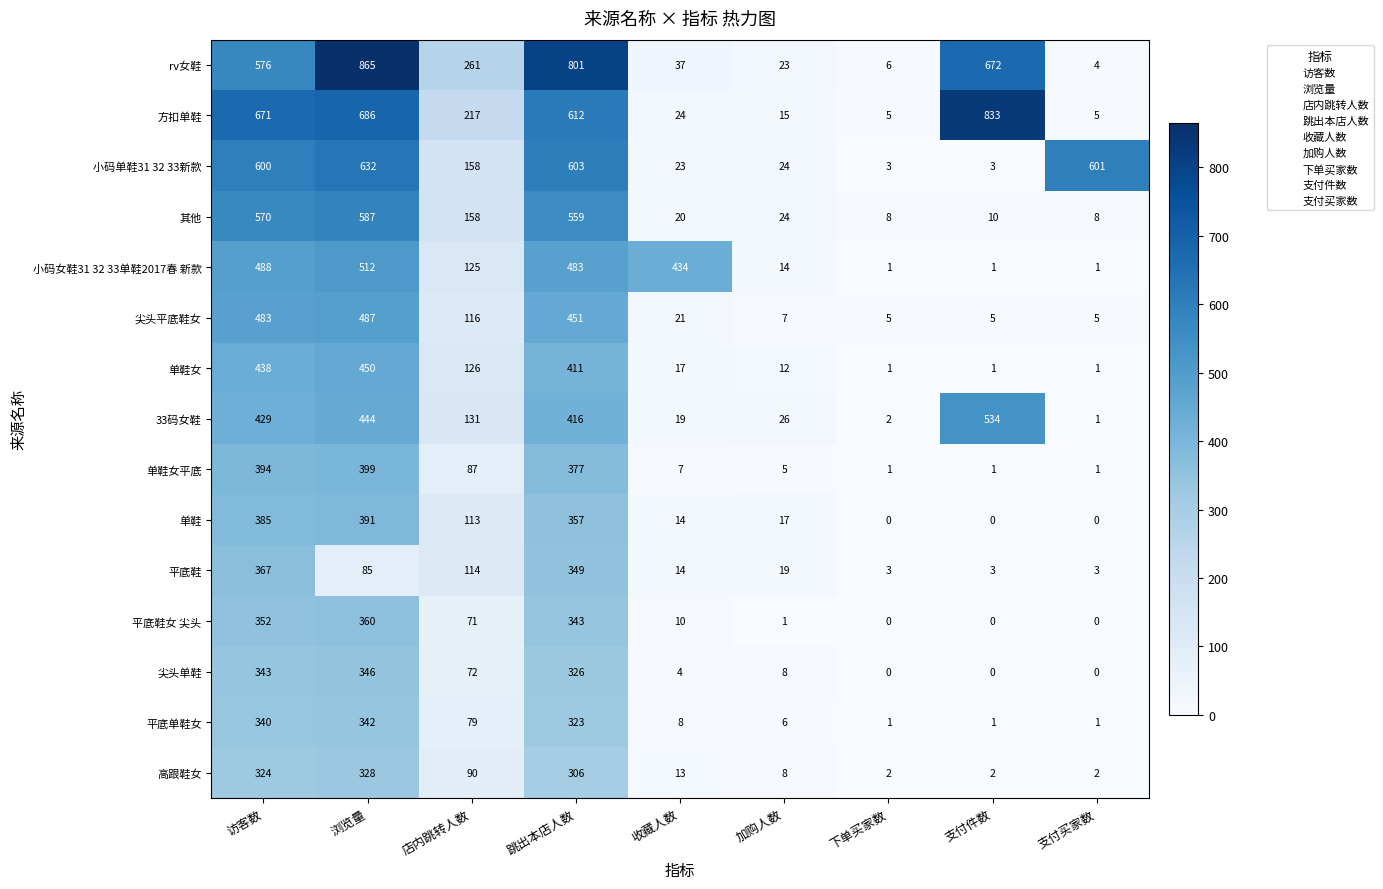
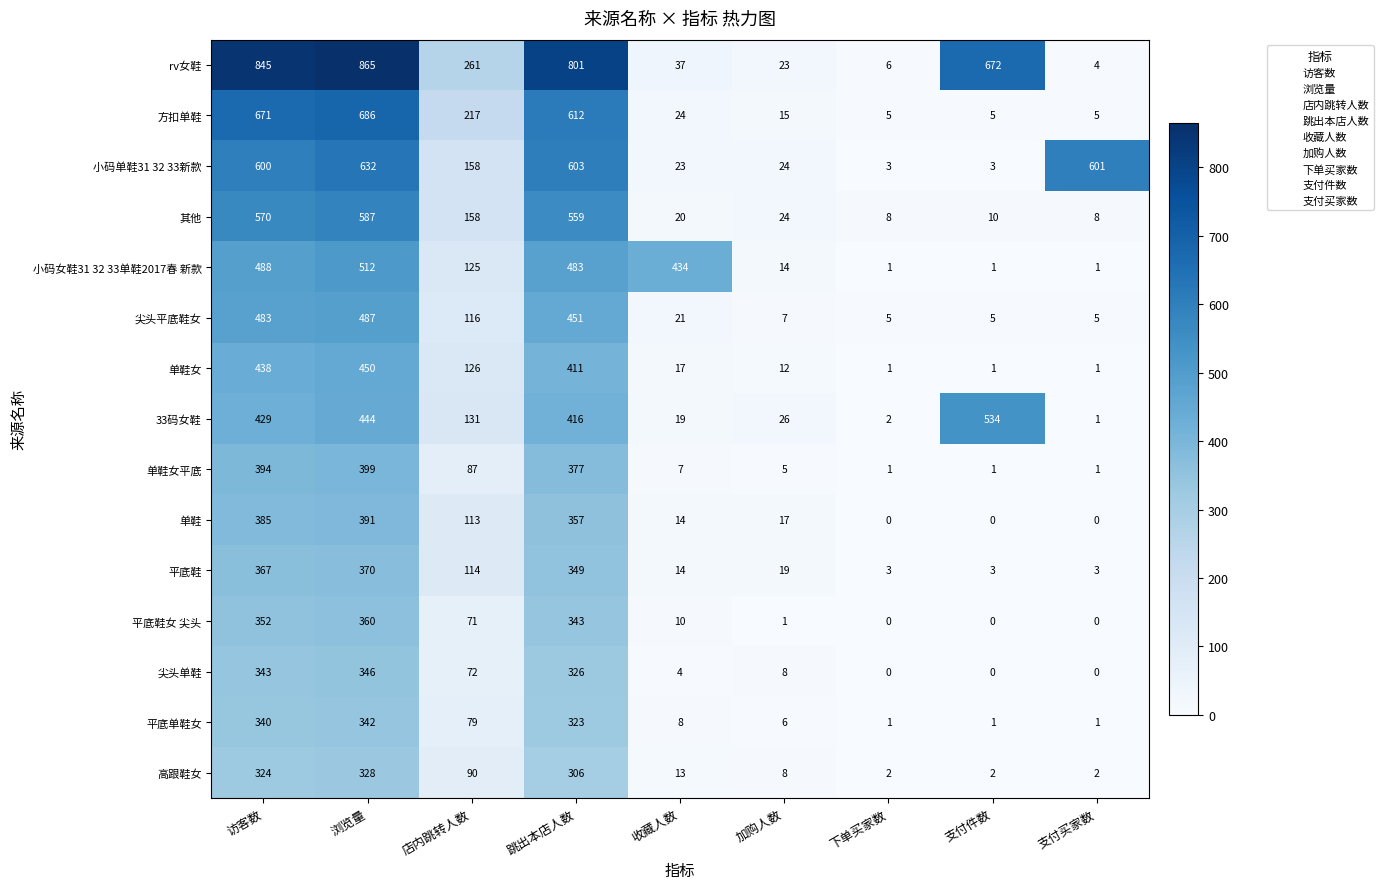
rv女鞋, 访客数: 576 -> 845
方扣单鞋, 支付件数: 833 -> 5
平底鞋, 浏览量: 85 -> 370
